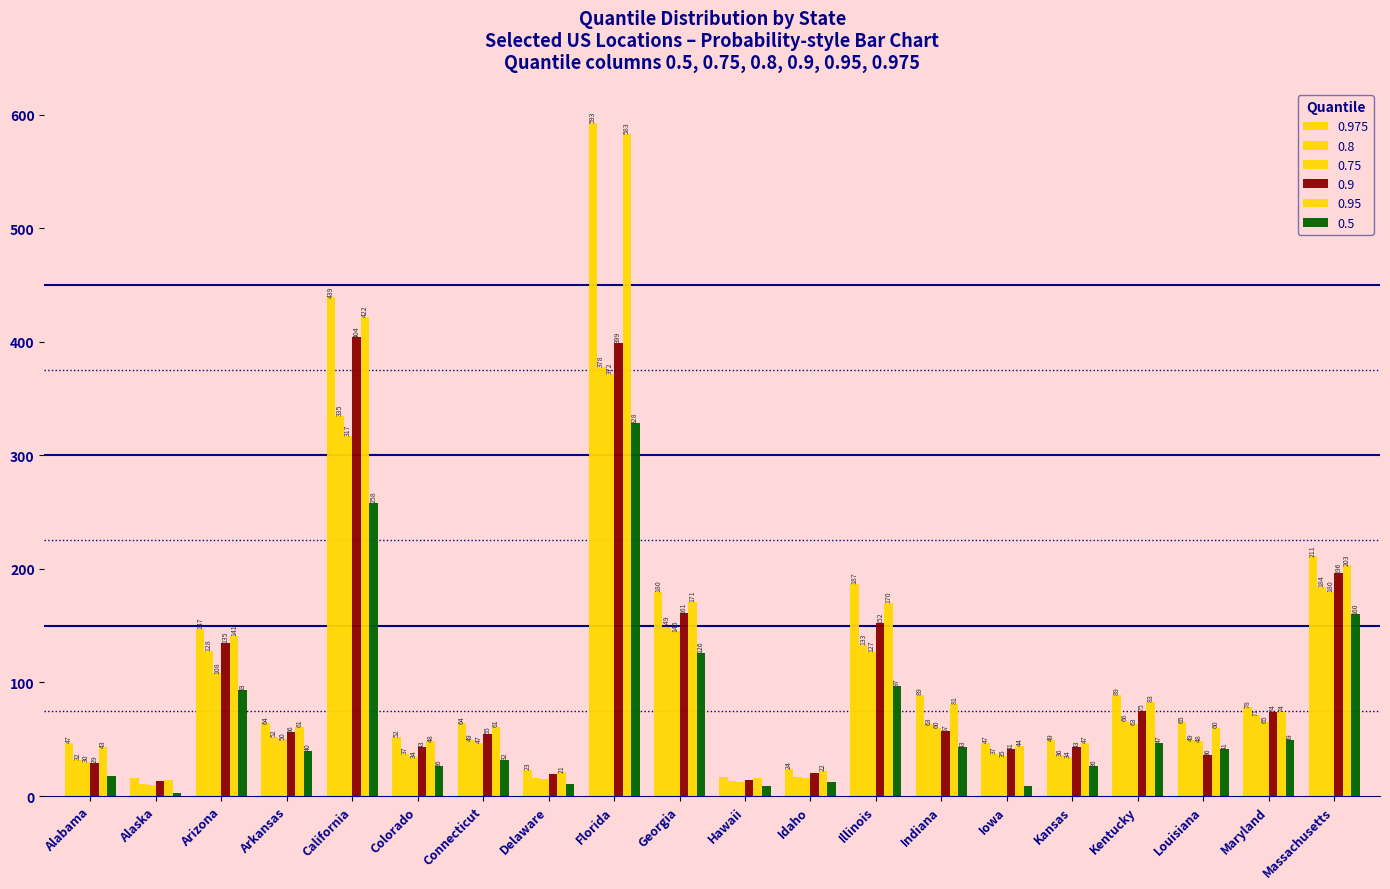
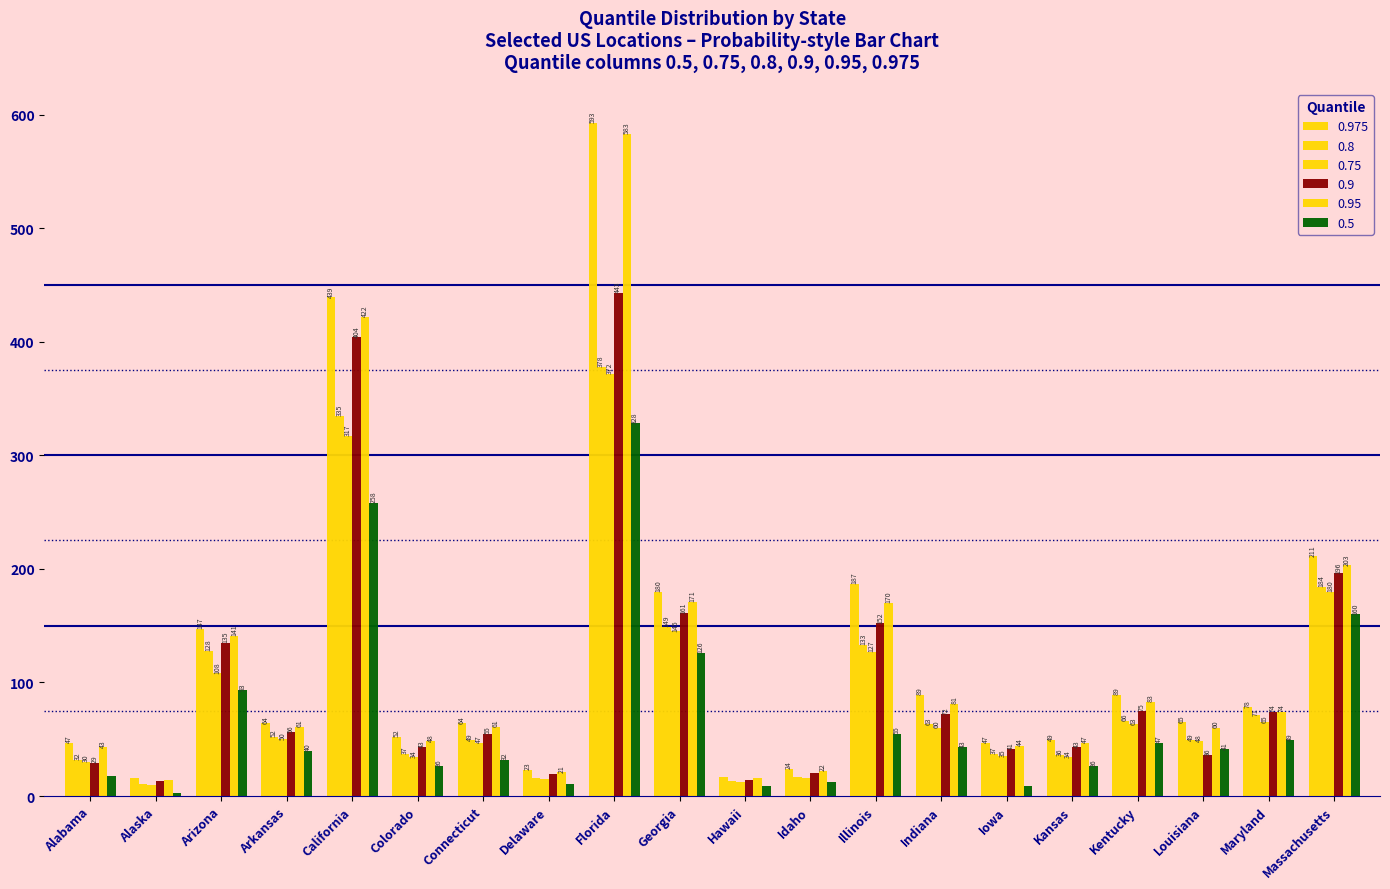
0.9, Florida: 399 -> 443
0.5, Illinois: 97 -> 55
0.9, Indiana: 57 -> 72
